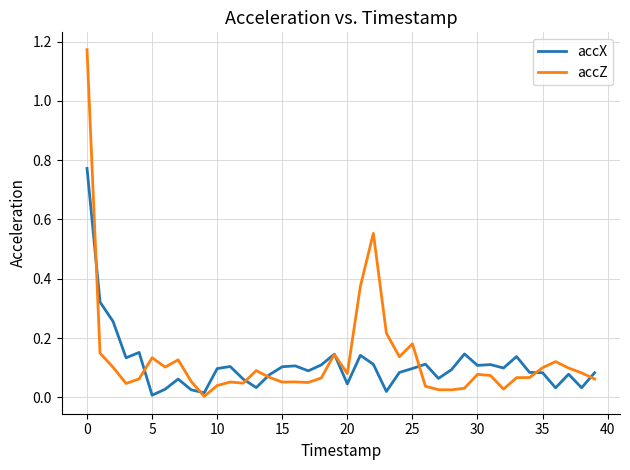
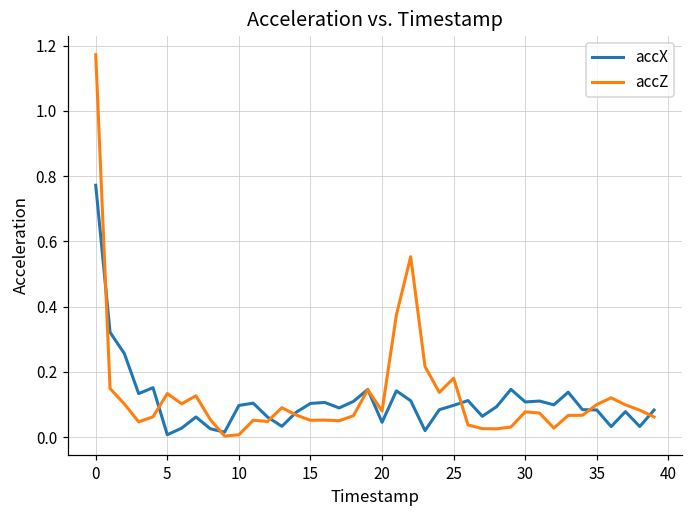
accZ, 10: 0.04 -> 0.01
